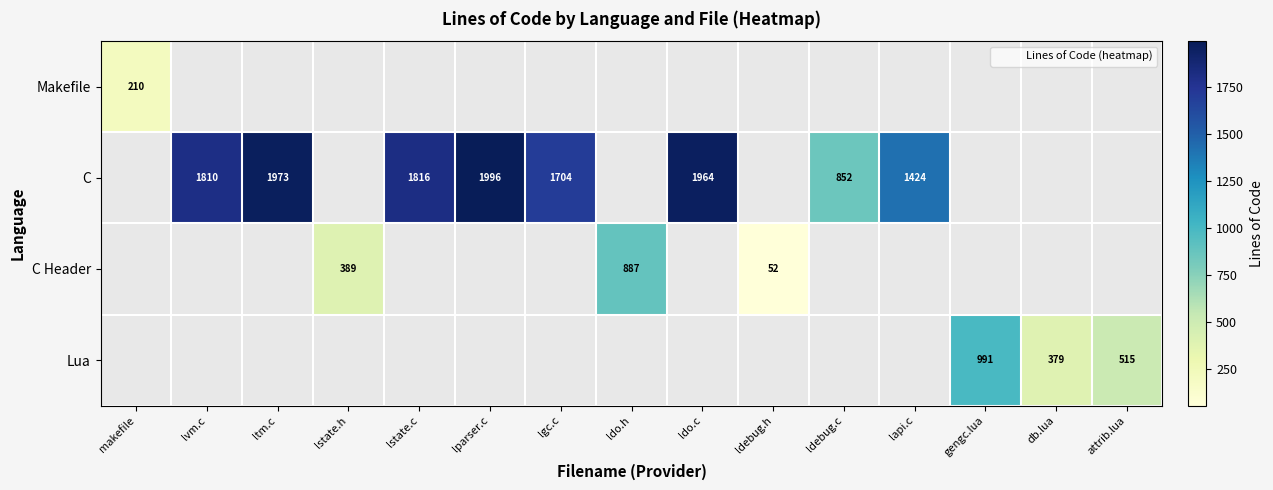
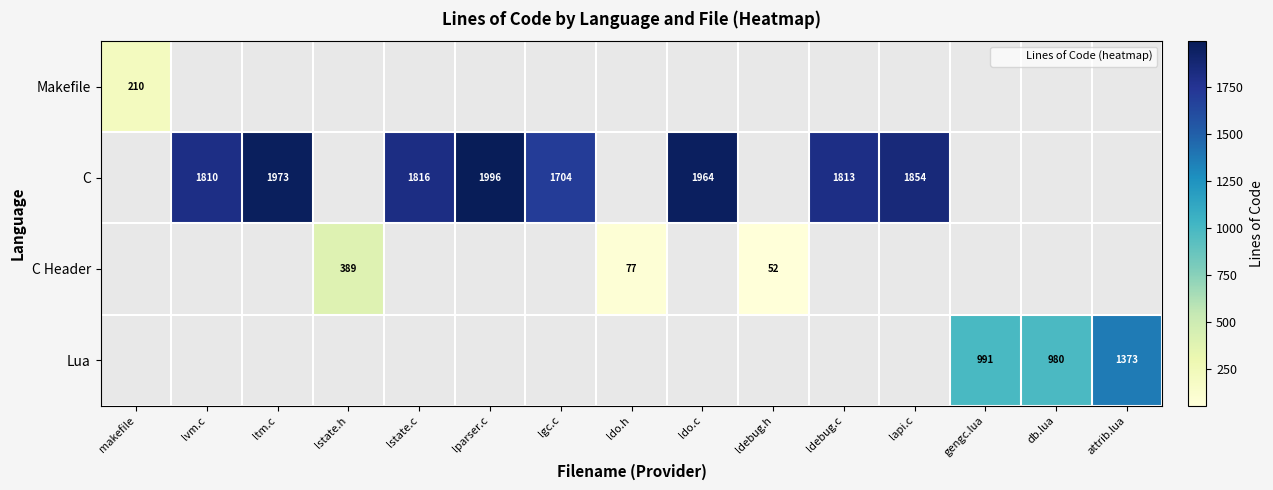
C, ldebug.c: 852 -> 1813
C, lapi.c: 1424 -> 1854
C Header, ldo.h: 887 -> 77
Lua, db.lua: 379 -> 980
Lua, attrib.lua: 515 -> 1373
